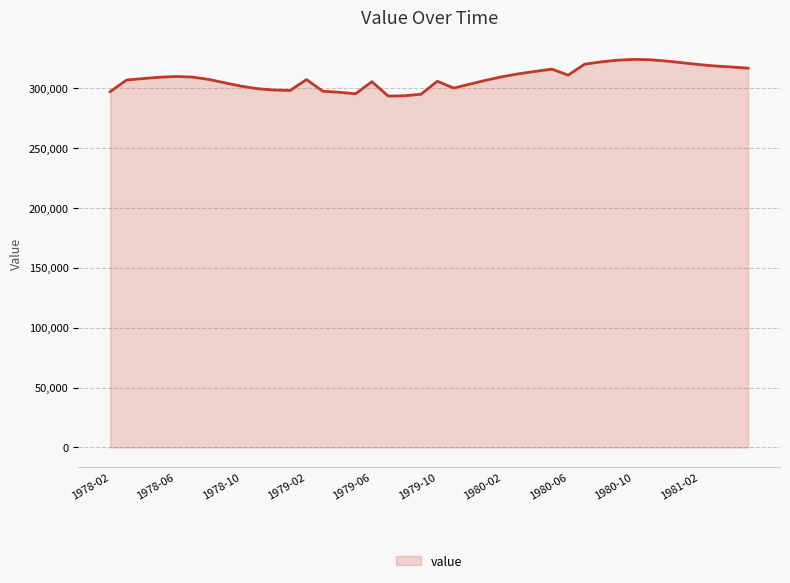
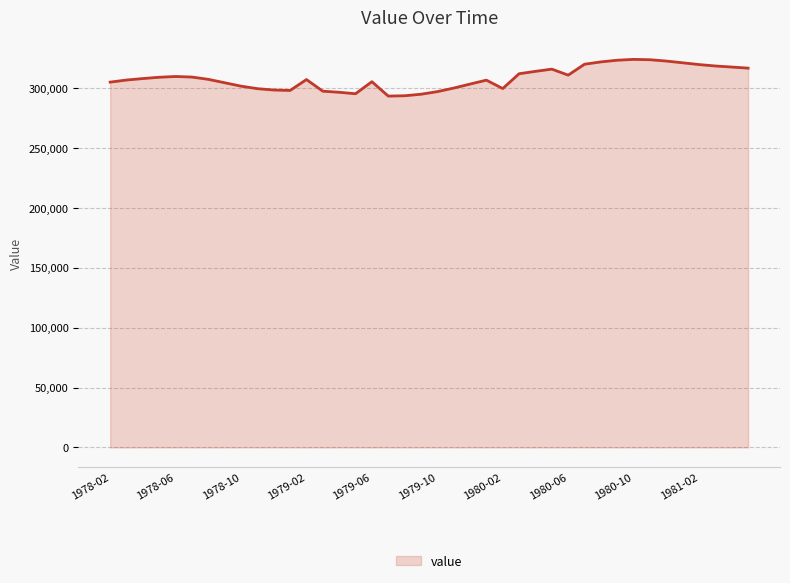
1978-02: 297,000 -> 305,000
1979-10: 306,000 -> 297,000
1980-02: 310,000 -> 300,000
